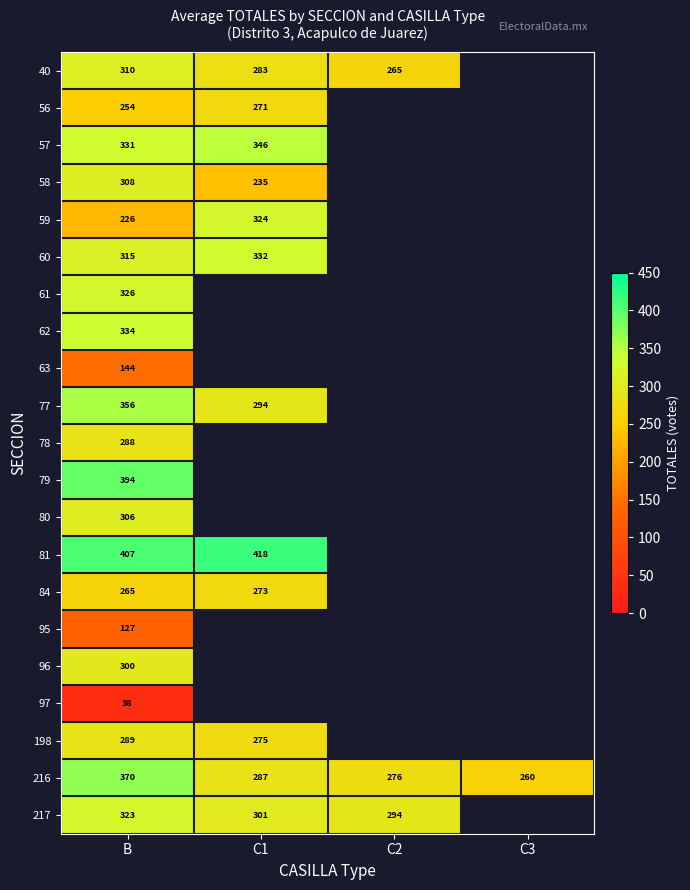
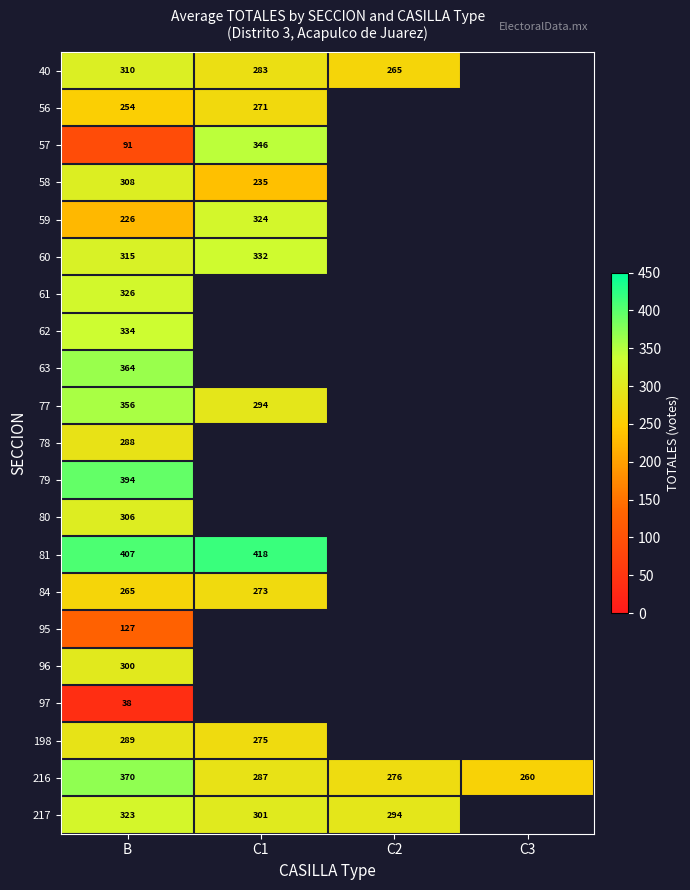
57, B: 331 -> 91
63, B: 144 -> 364
